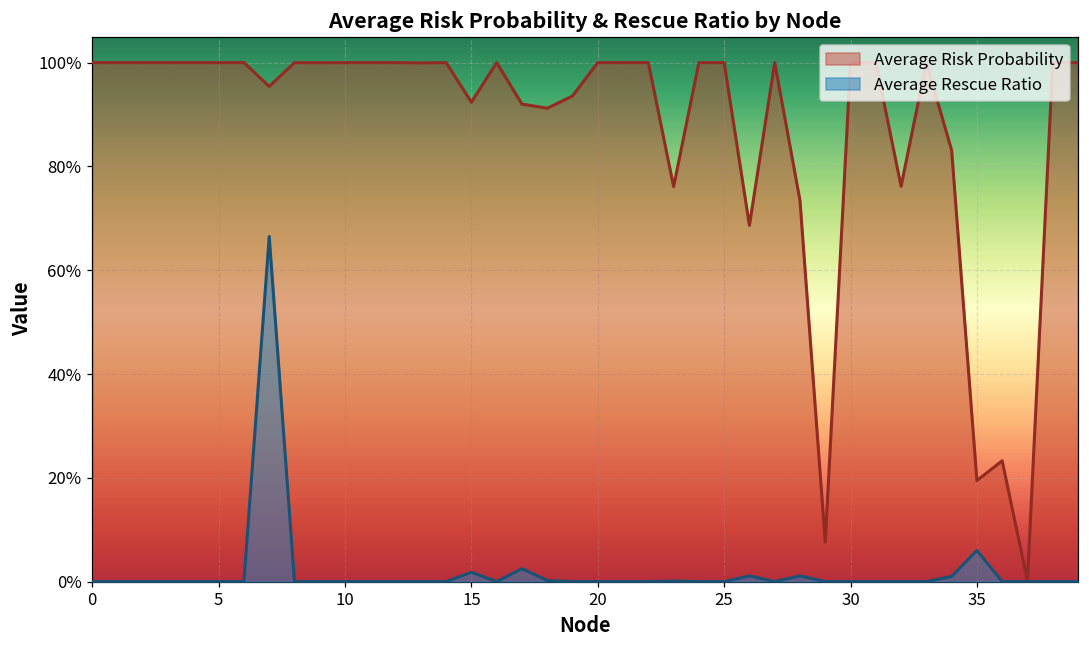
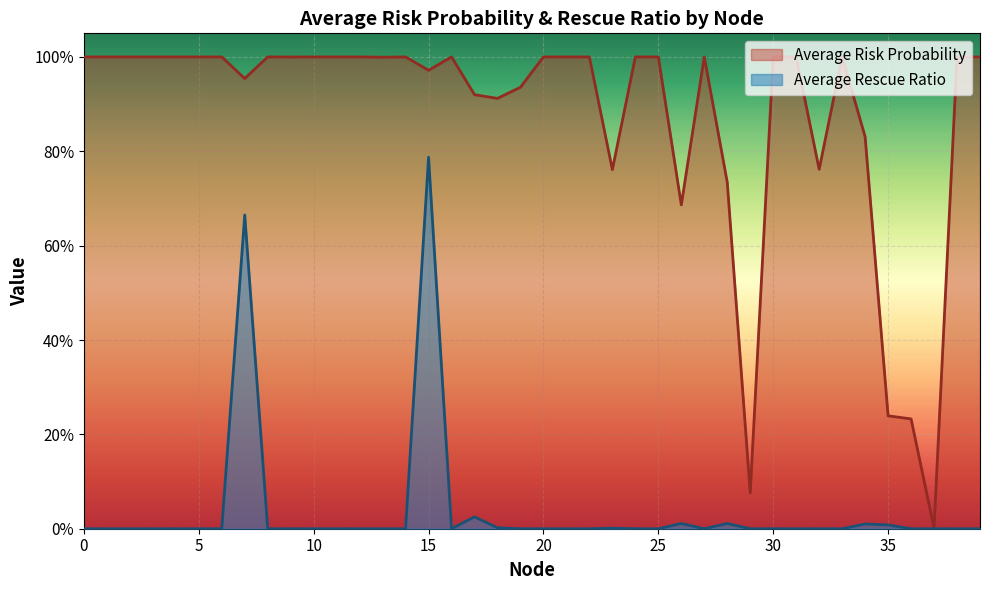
Average Risk Probability, 15: 92% -> 97%
Average Rescue Ratio, 15: 2% -> 79%
Average Risk Probability, 35: 19% -> 24%
Average Rescue Ratio, 35: 6% -> 1%
